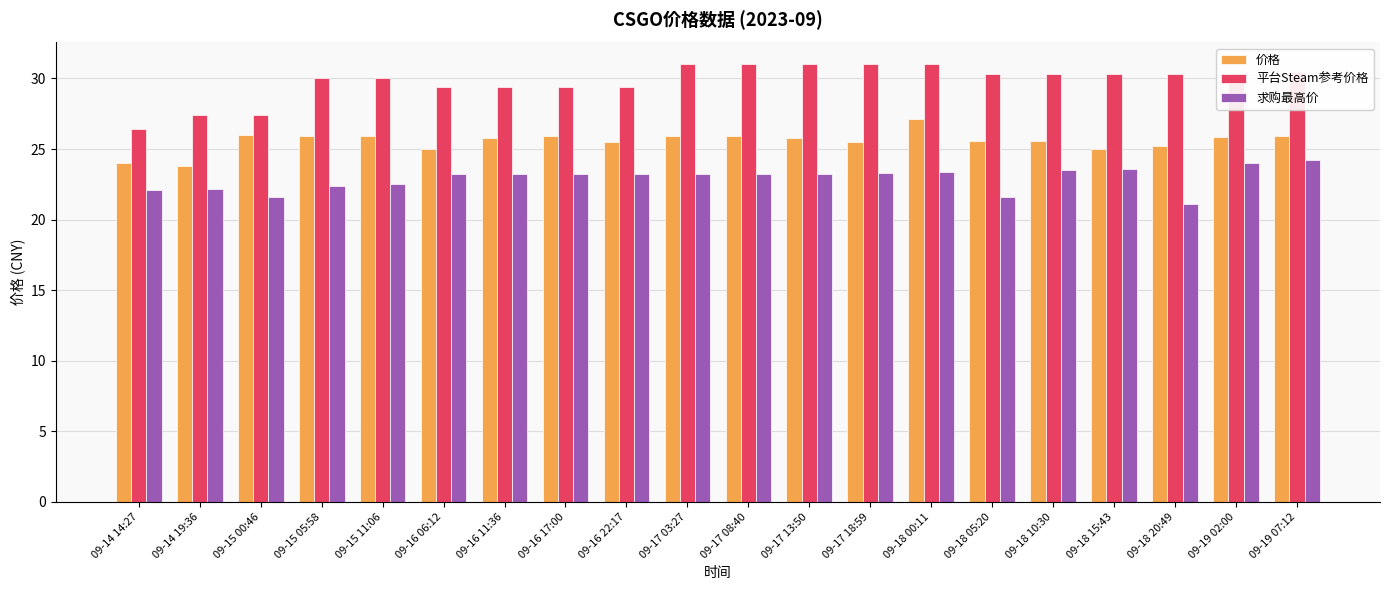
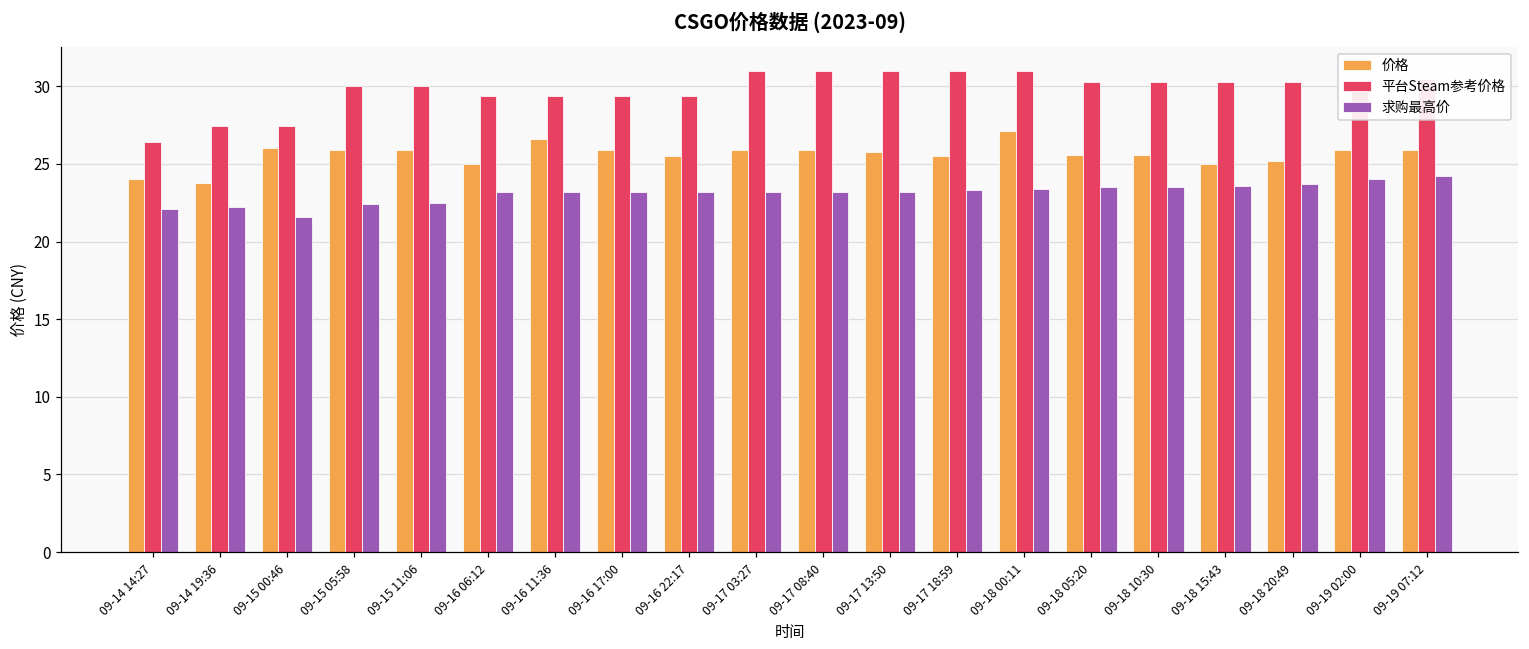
价格, 09-16 11:36: 25.8 -> 26.6
求购最高价, 09-18 05:20: 21.6 -> 23.5
求购最高价, 09-18 20:49: 21.1 -> 23.7
